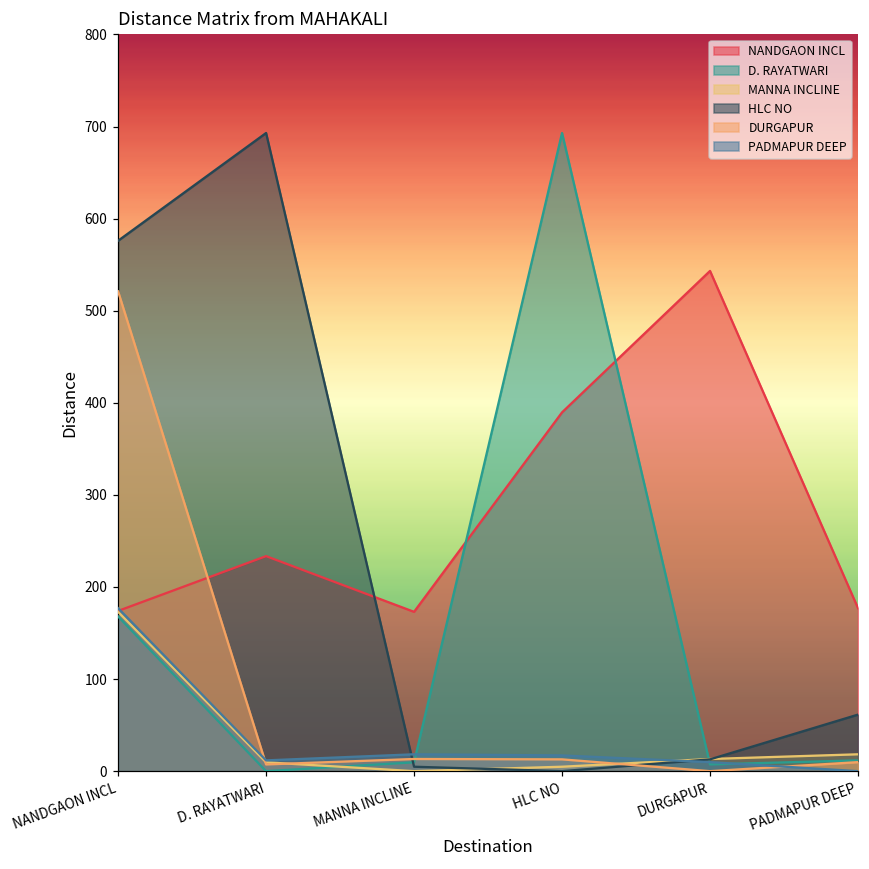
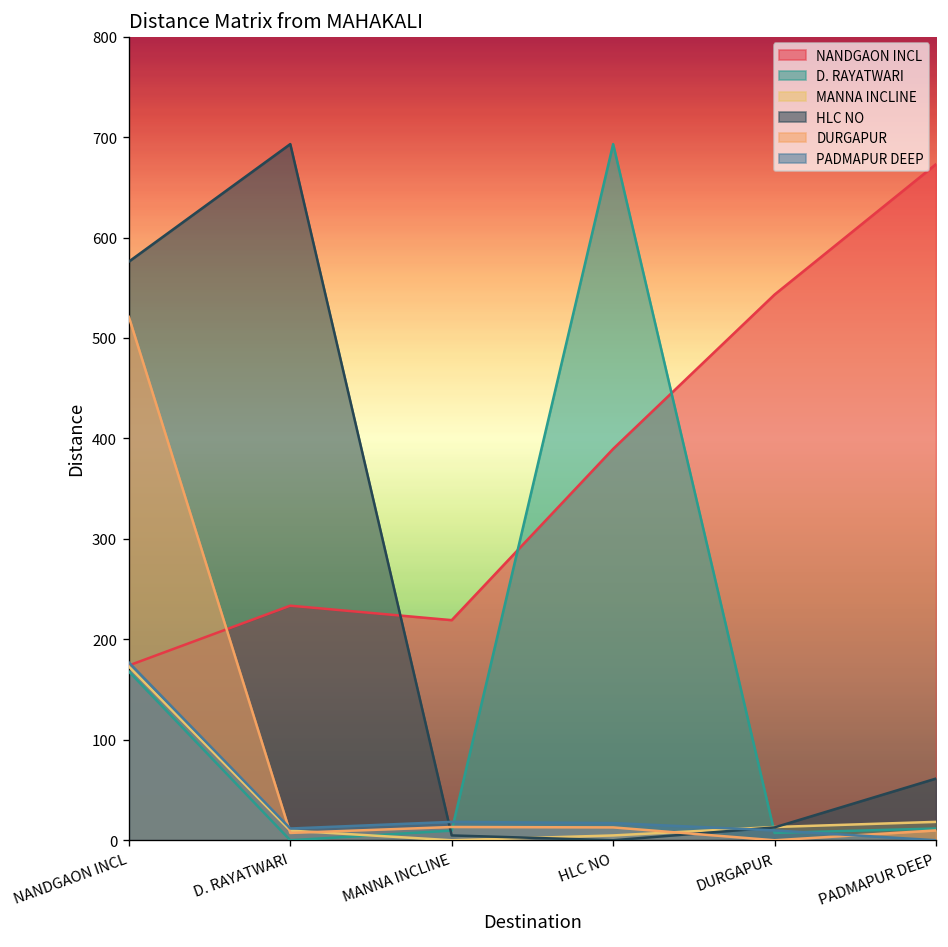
NANDGAON INCL, MANNA INCLINE: 170 -> 220
NANDGAON INCL, PADMAPUR DEEP: 180 -> 670
